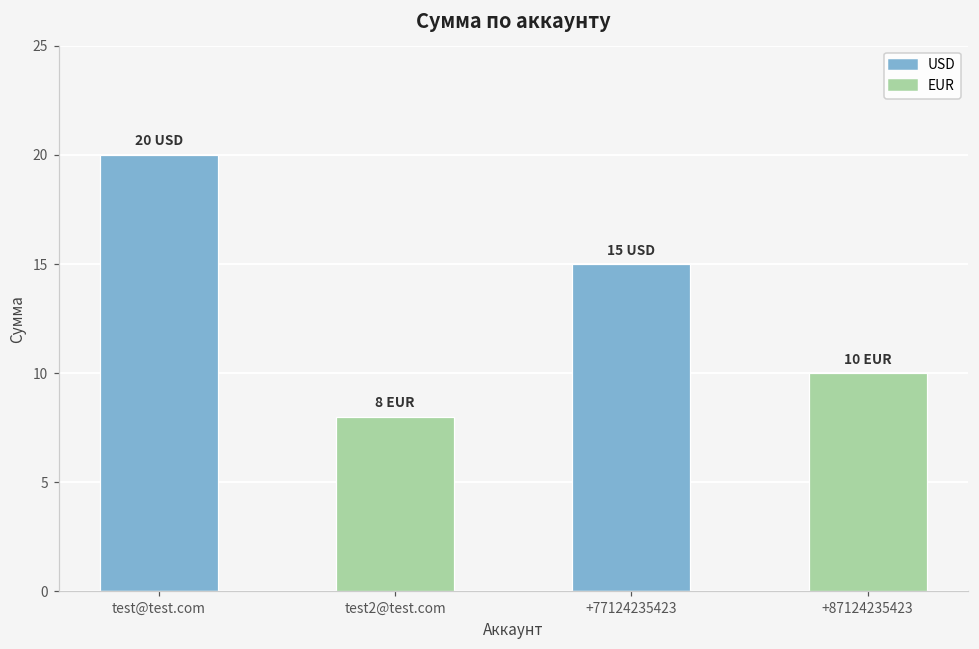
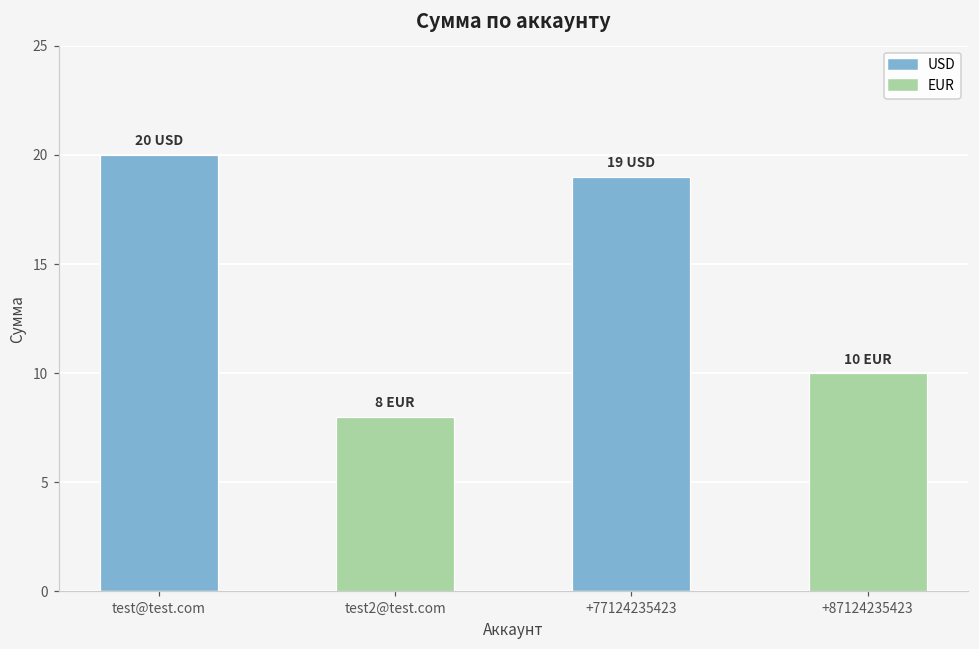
USD, +77124235423: 15 -> 19
